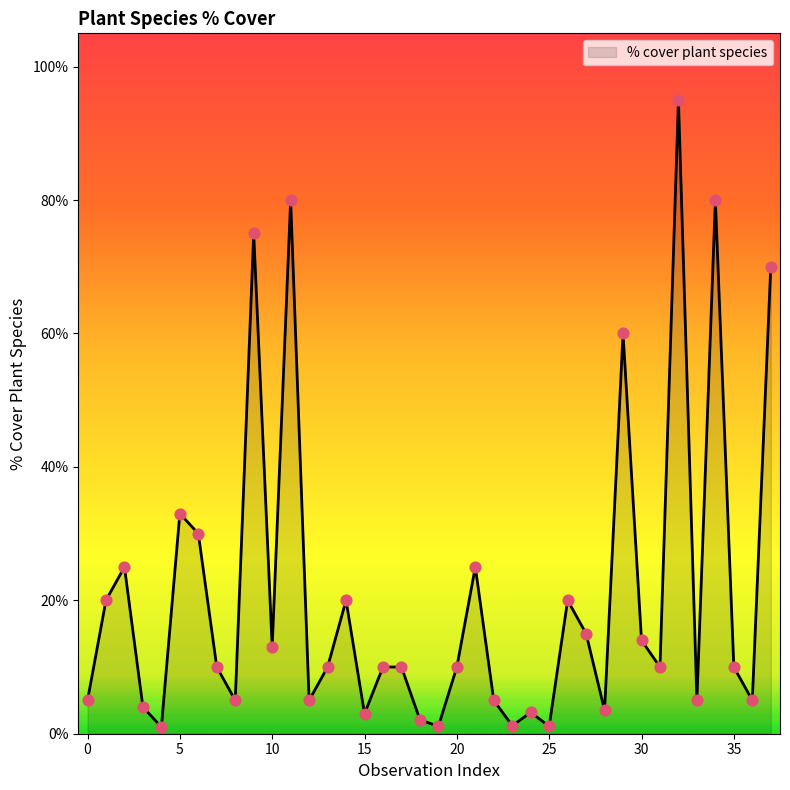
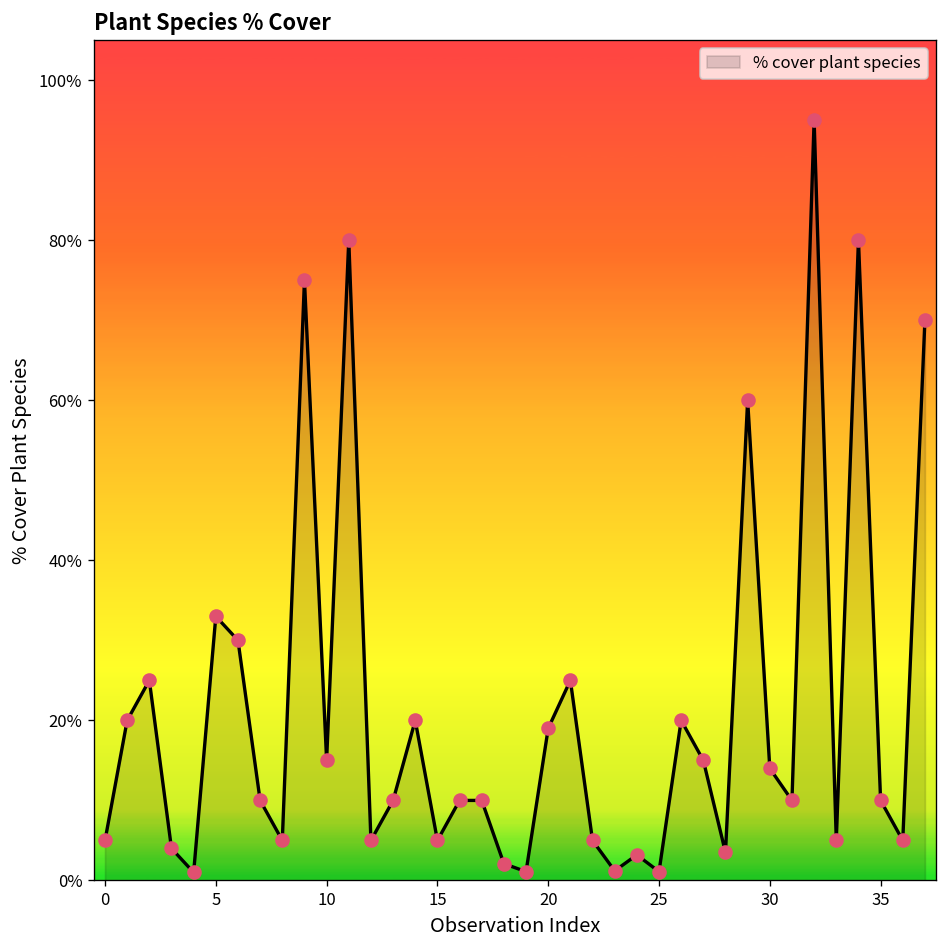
10: 13% -> 15%
15: 3% -> 5%
20: 10% -> 19%
